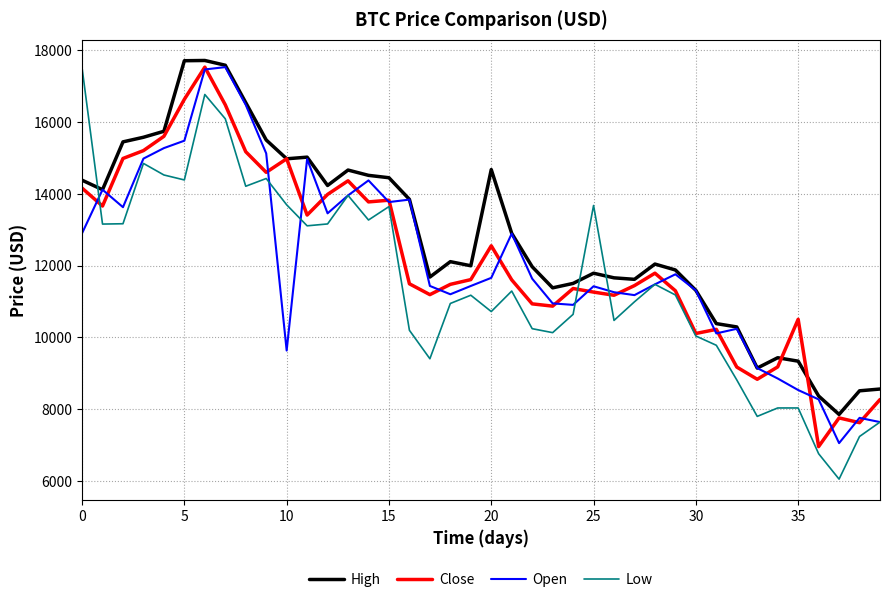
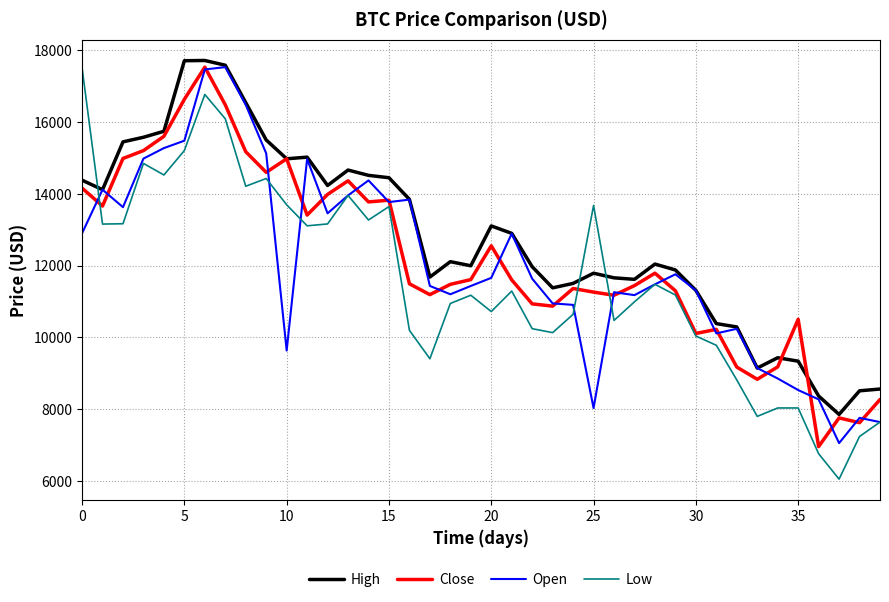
Low, 5: 14400 -> 15200
High, 20: 14700 -> 13100
Open, 25: 11400 -> 8000
